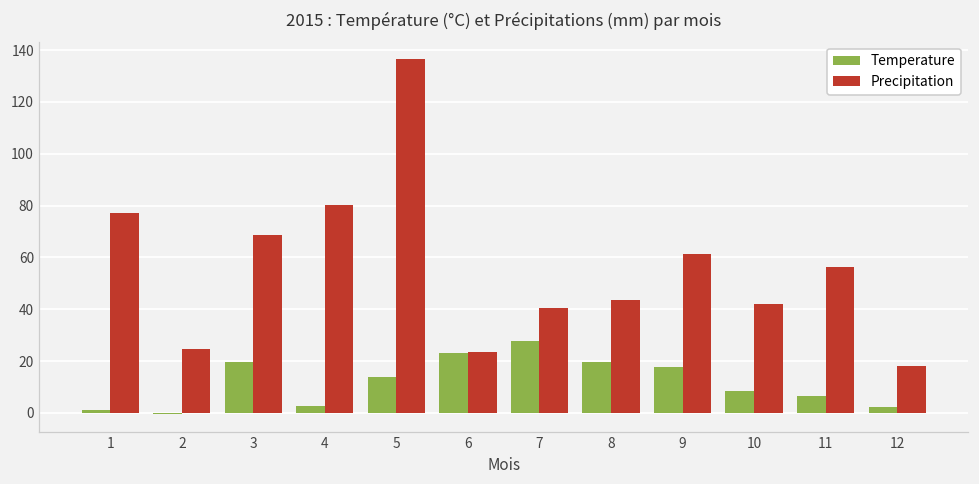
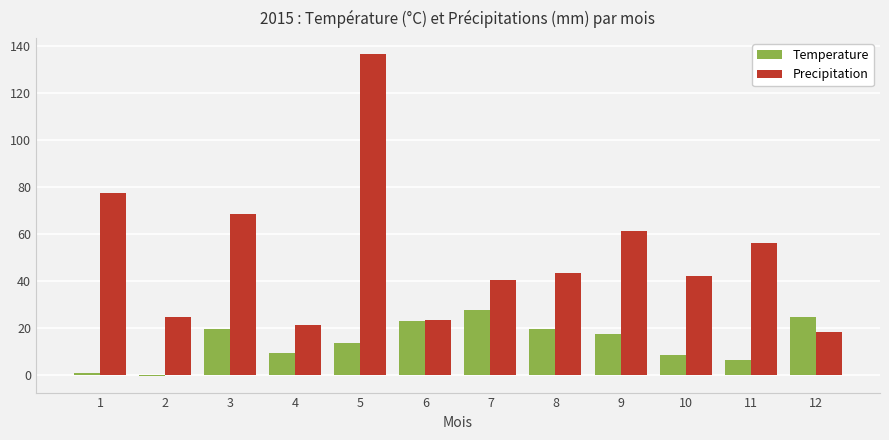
Temperature, 4: 3 -> 9
Precipitation, 4: 80 -> 21
Temperature, 12: 2 -> 25
